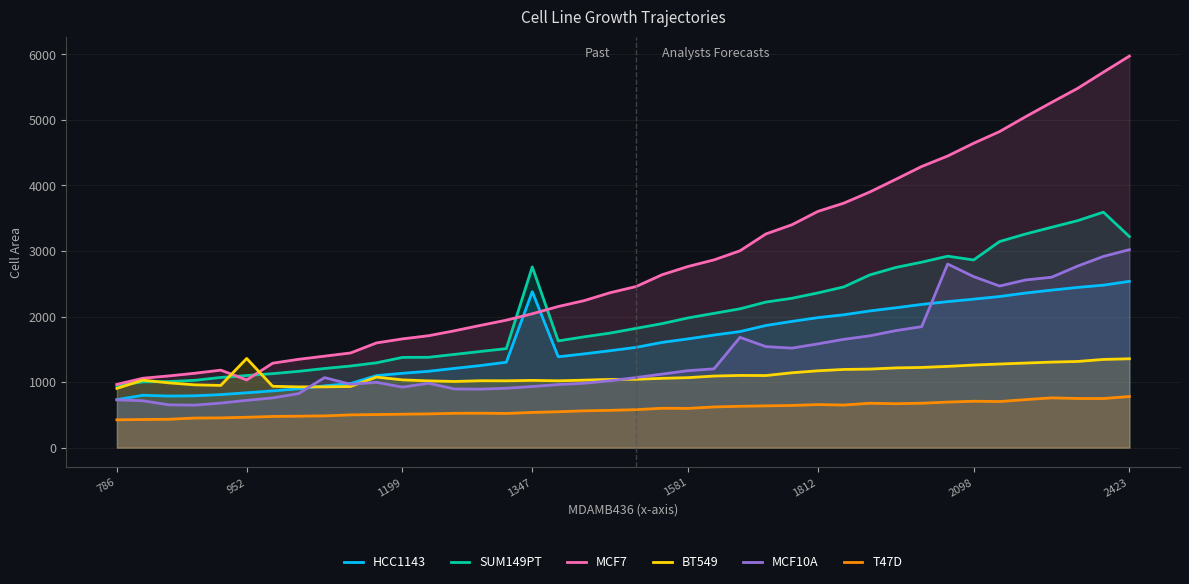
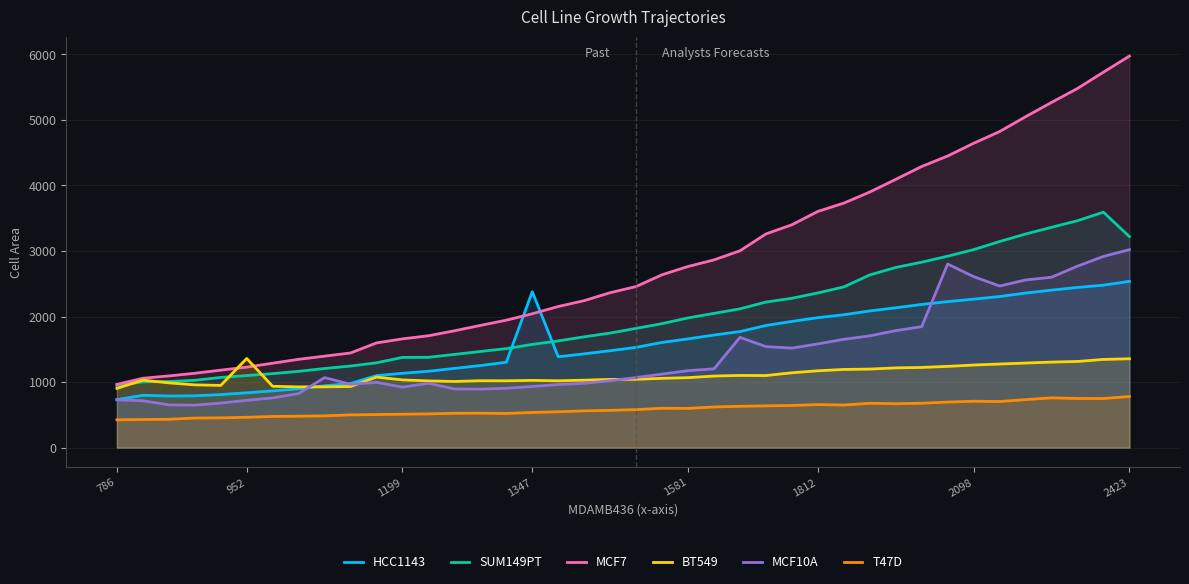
MCF7, 952: 1000 -> 1200
SUM149PT, 1347: 2800 -> 1600
SUM149PT, 2098: 2900 -> 3000
